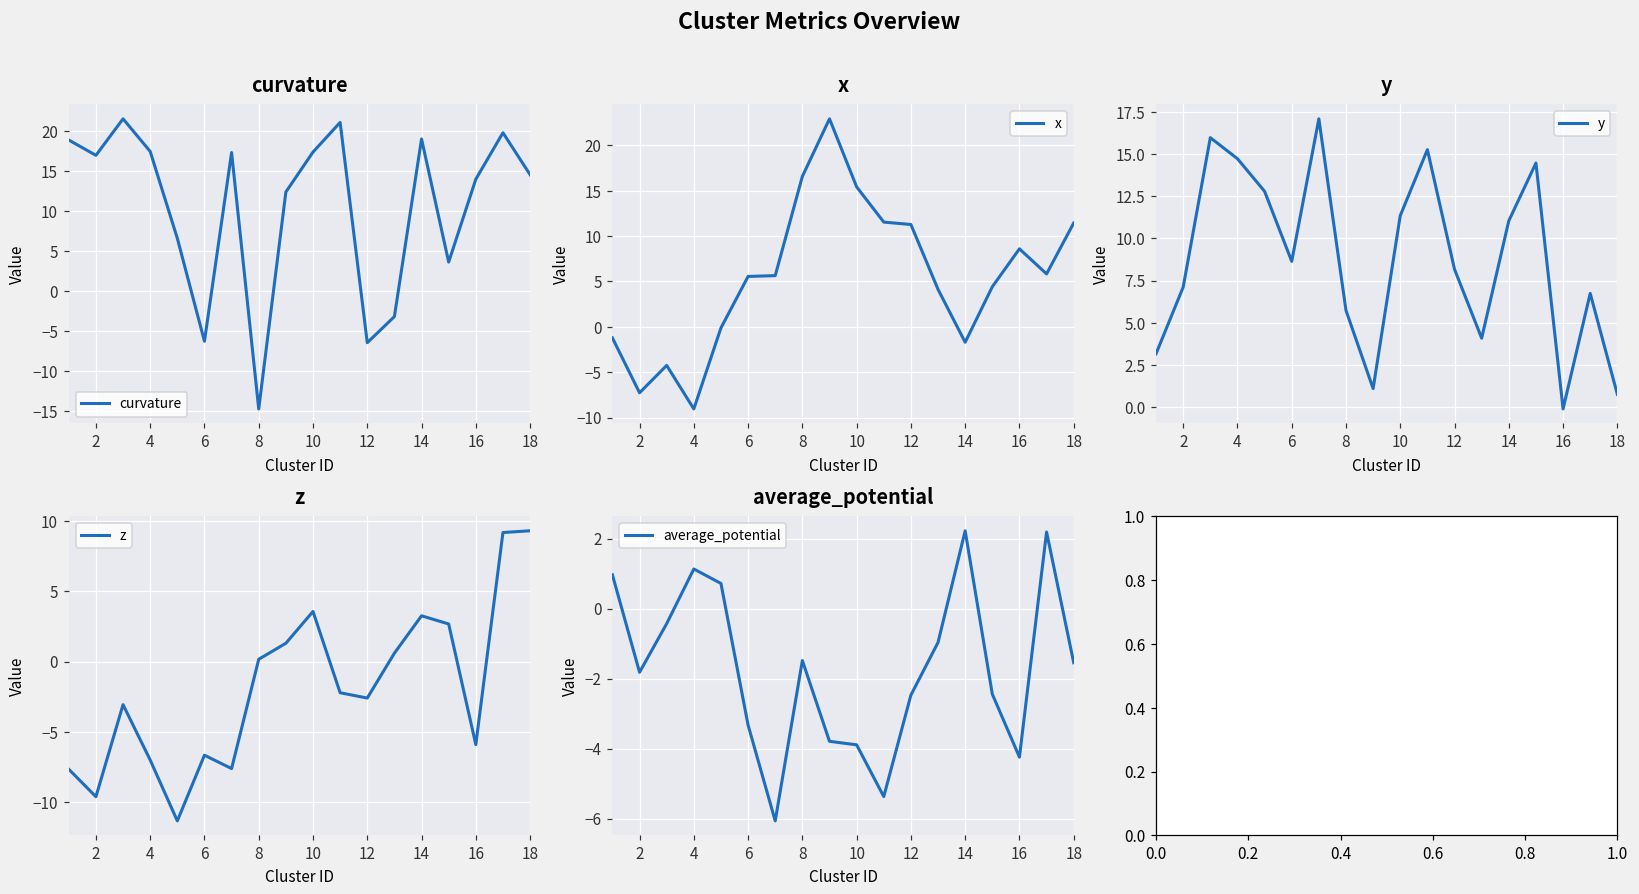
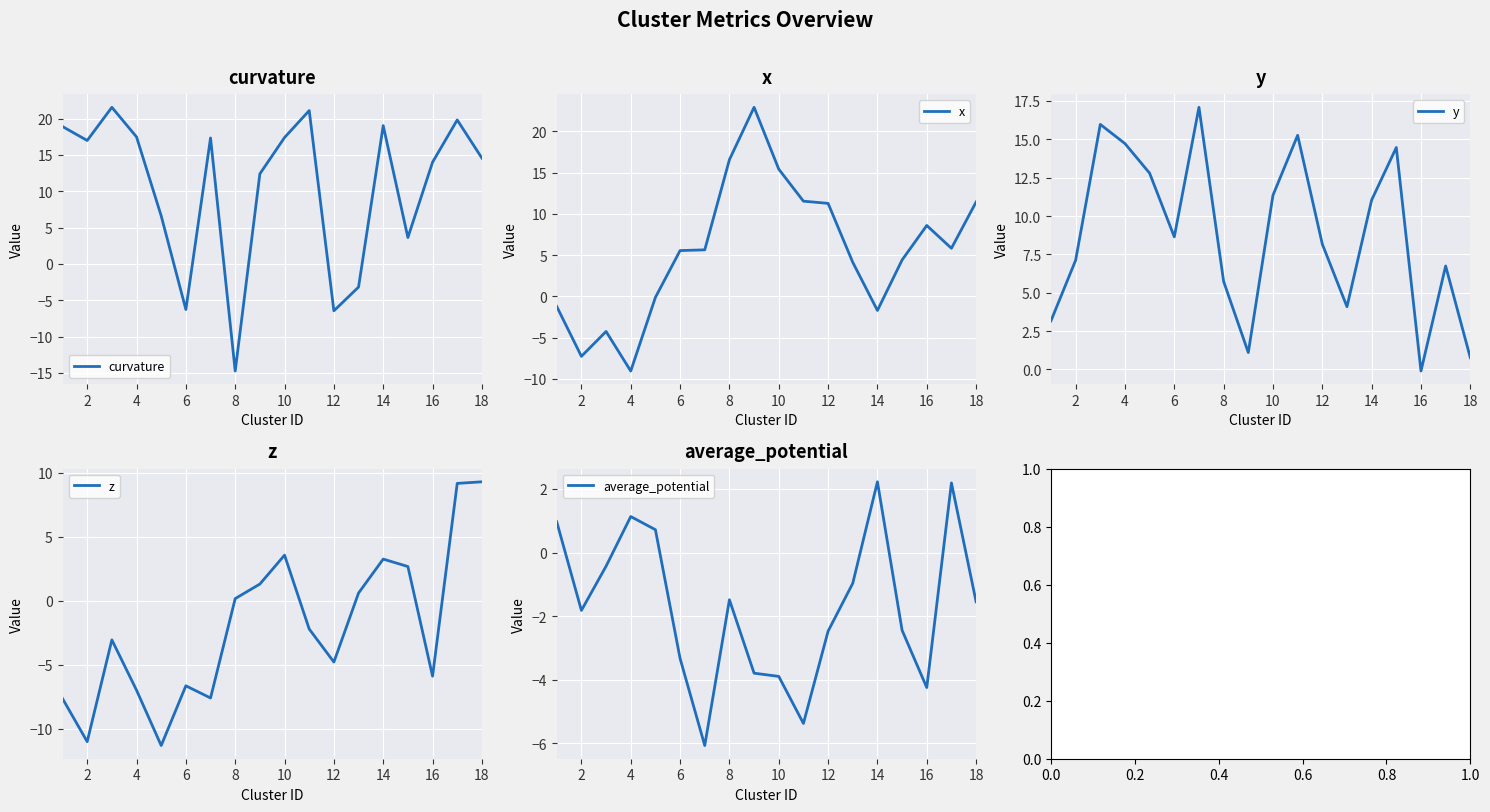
z, 2: -9.6 -> -11.0
z, 12: -2.6 -> -4.8
